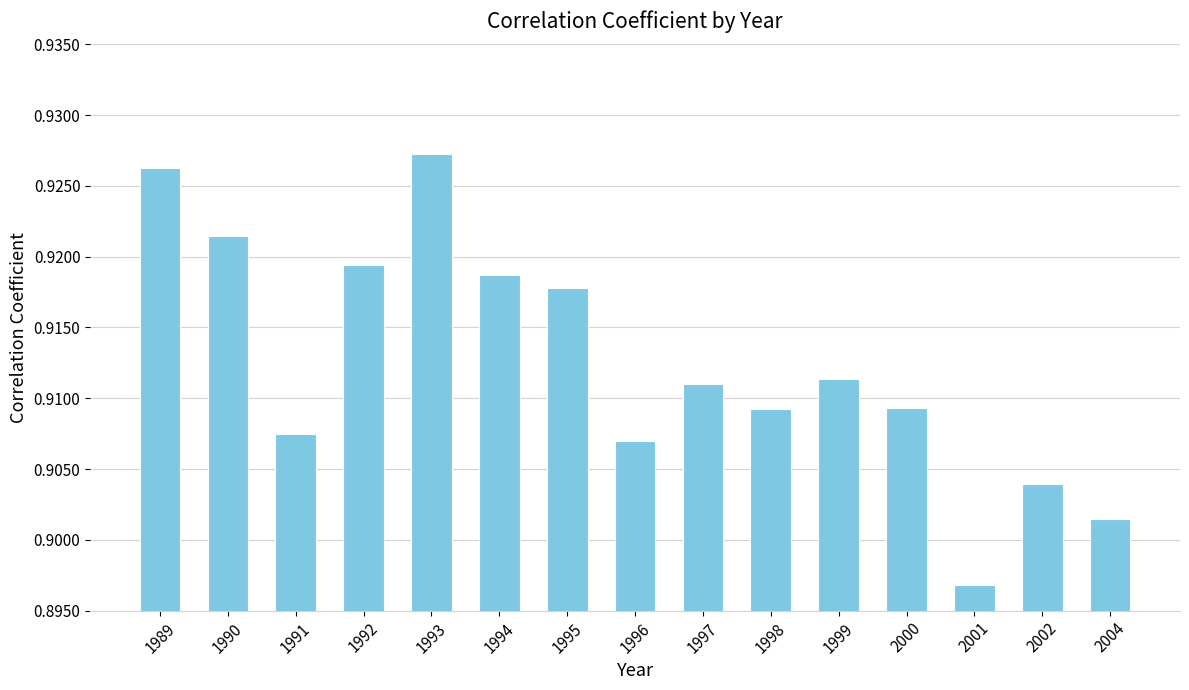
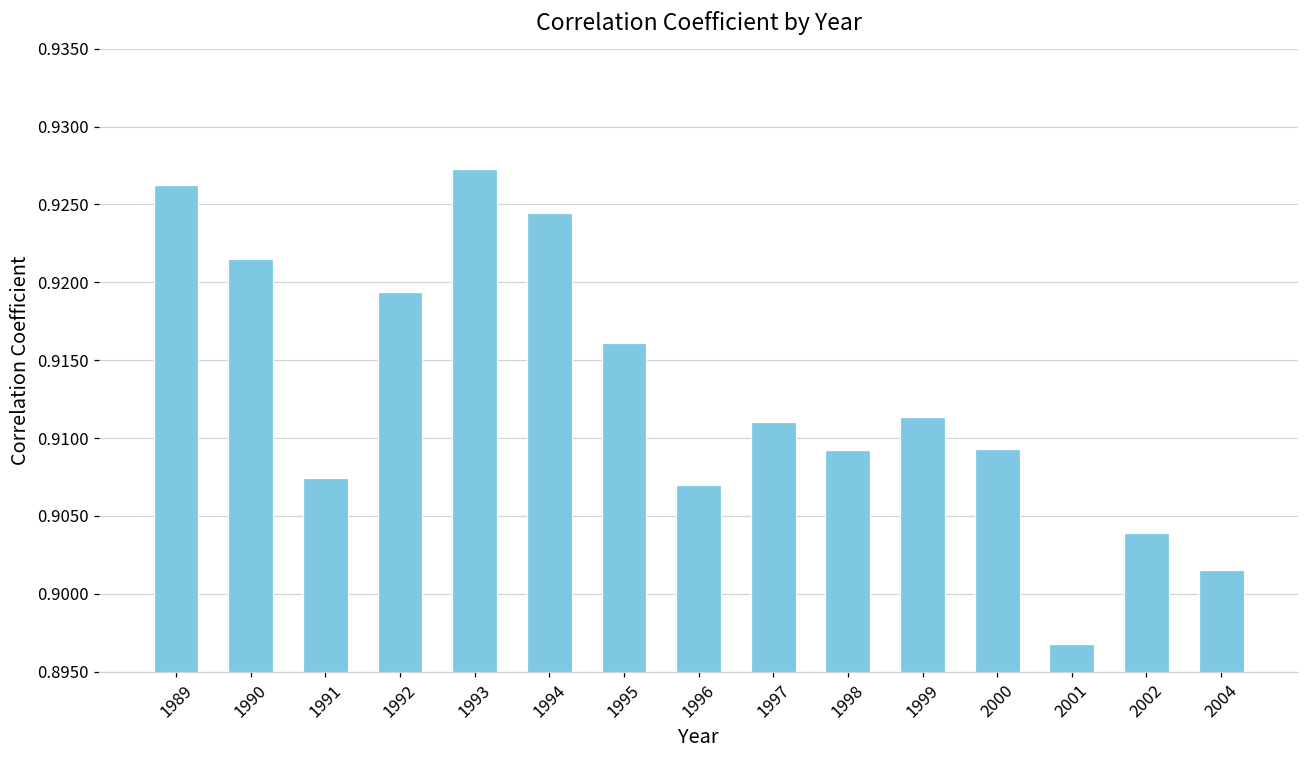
1994: 0.9187 -> 0.9245
1995: 0.9178 -> 0.9161
